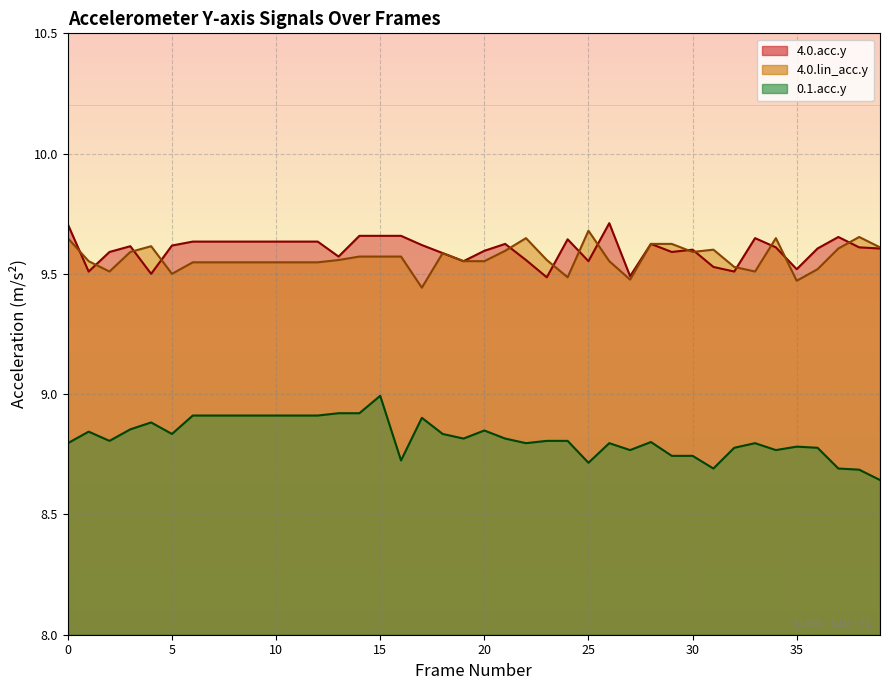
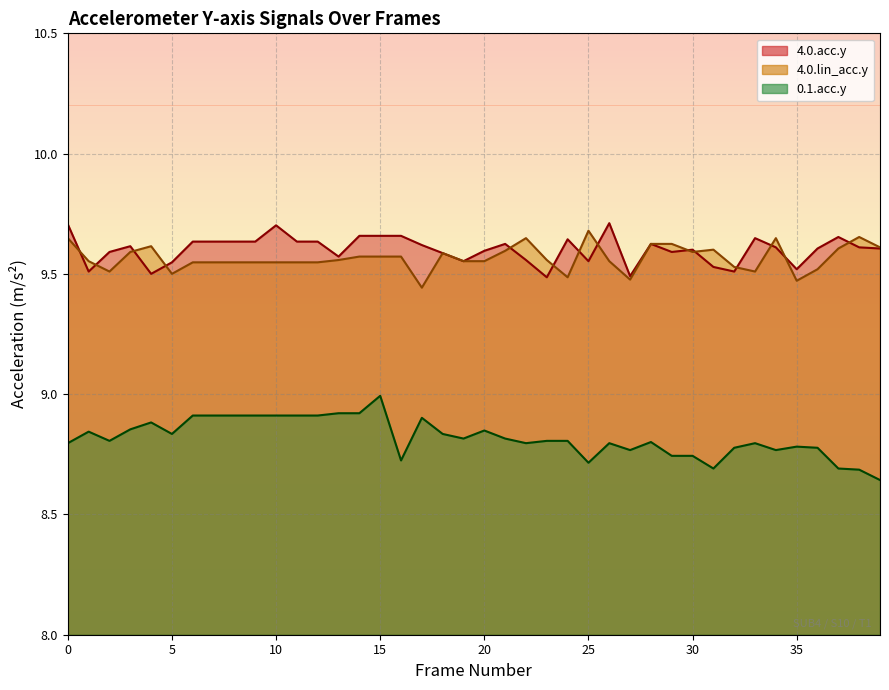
4.0.acc.y, 5: 9.62 -> 9.55
4.0.acc.y, 10: 9.63 -> 9.70
